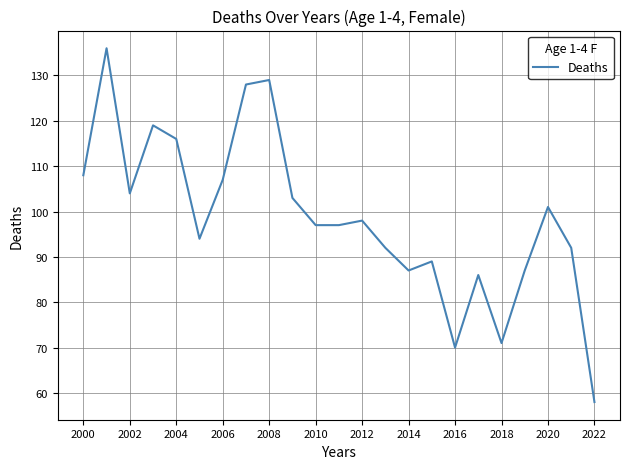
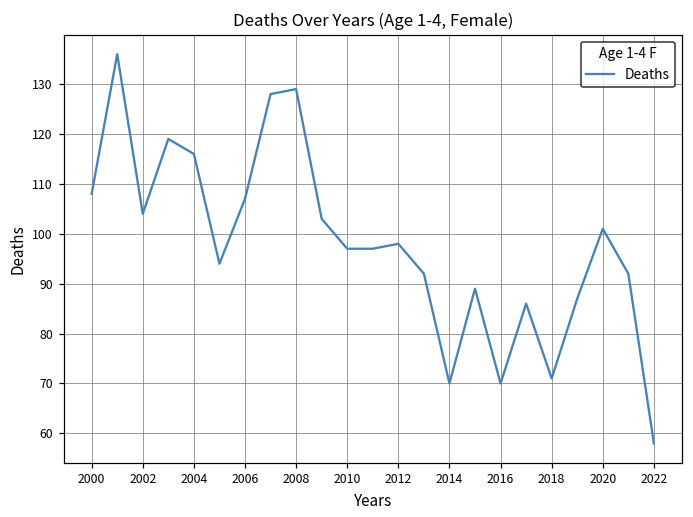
2014: 87 -> 70
